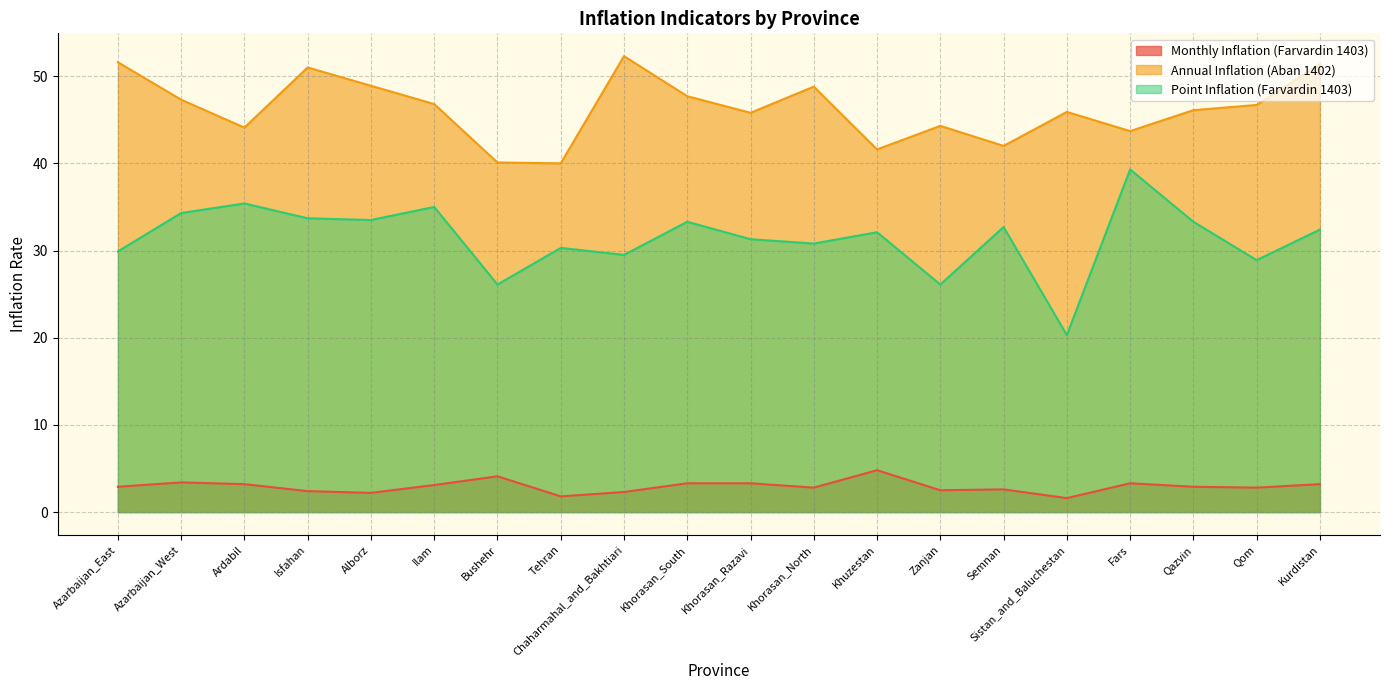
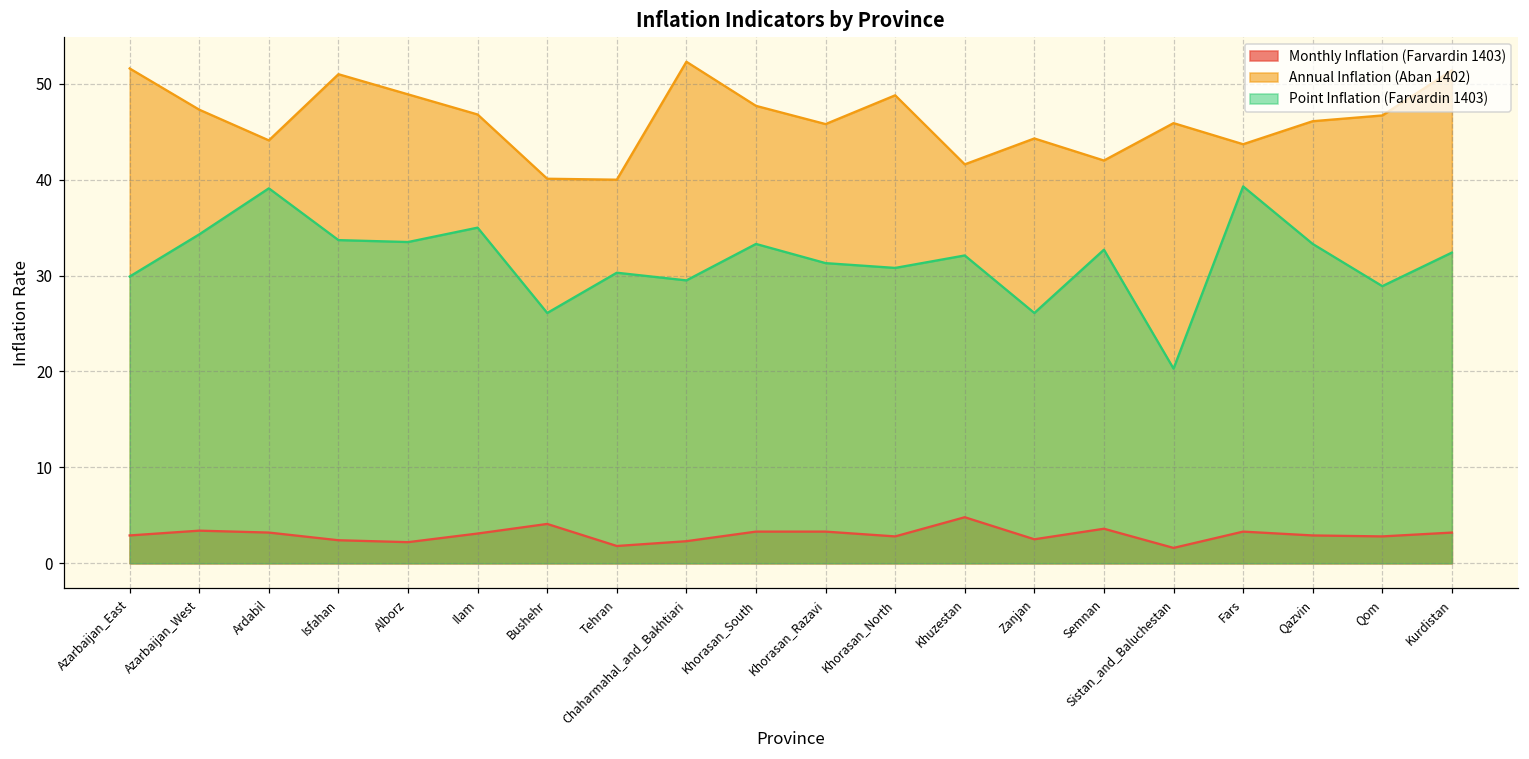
Point Inflation (Farvardin 1403), Ardabil: 35 -> 39
Monthly Inflation (Farvardin 1403), Semnan: 3 -> 4
